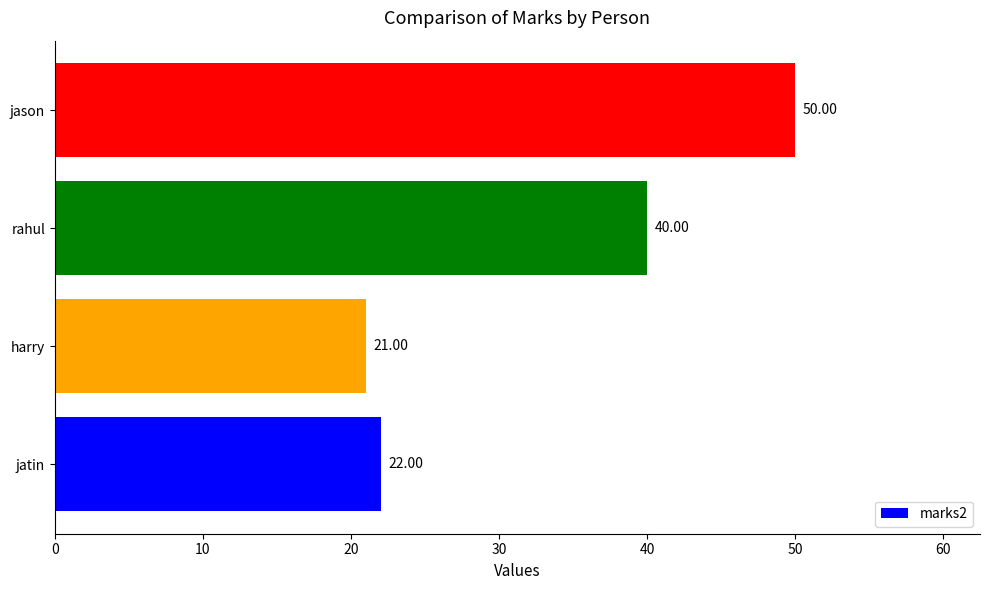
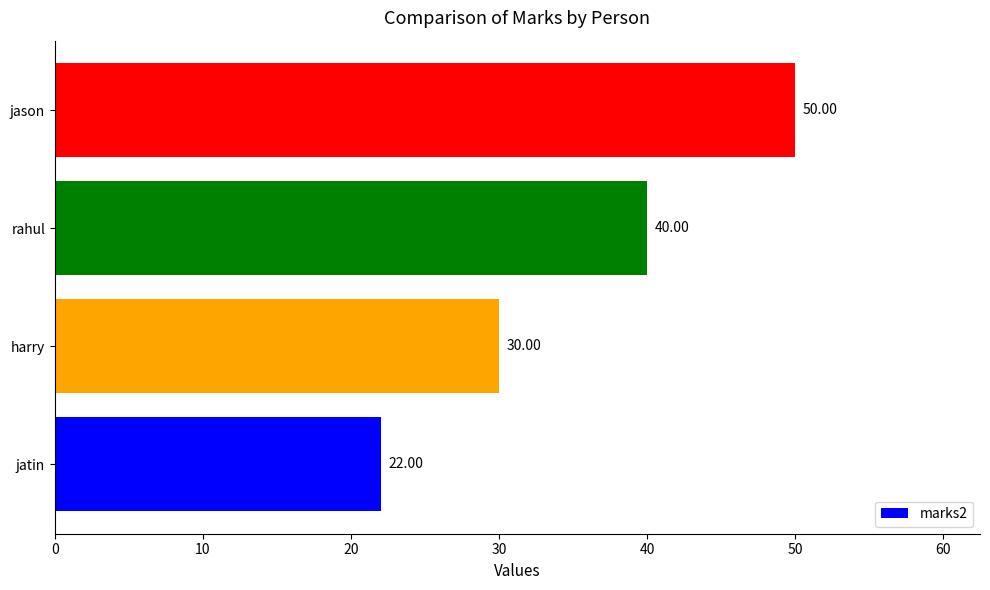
harry: 21.00 -> 30.00
